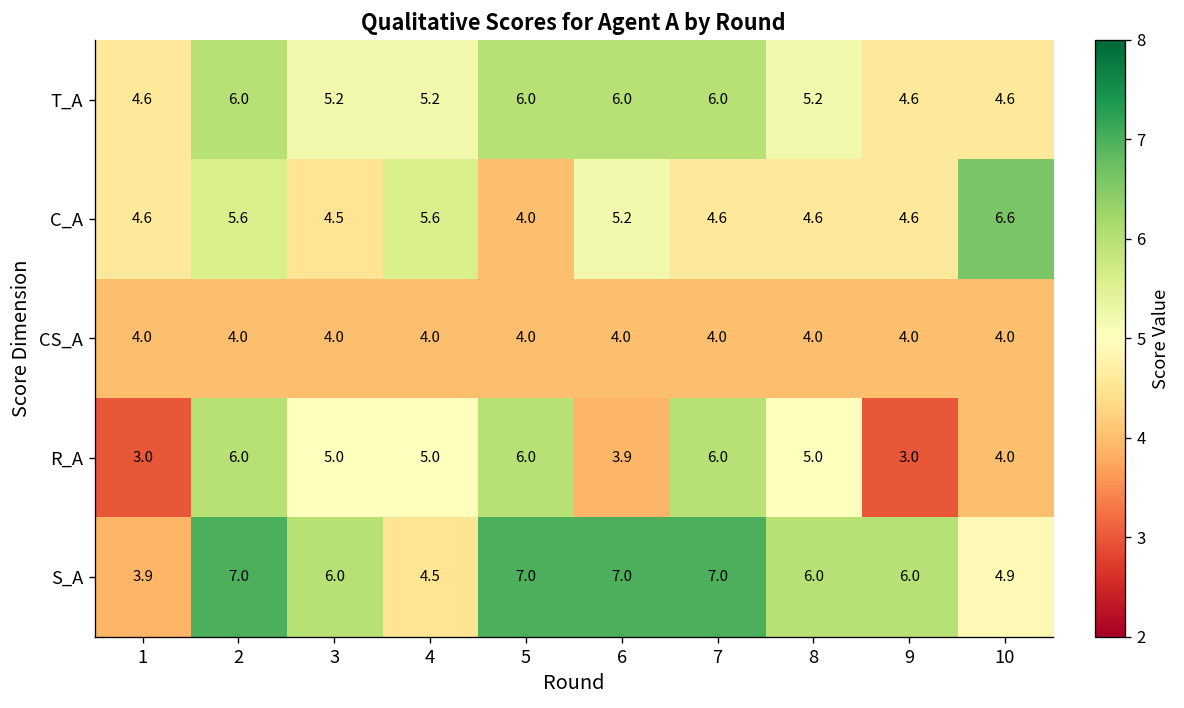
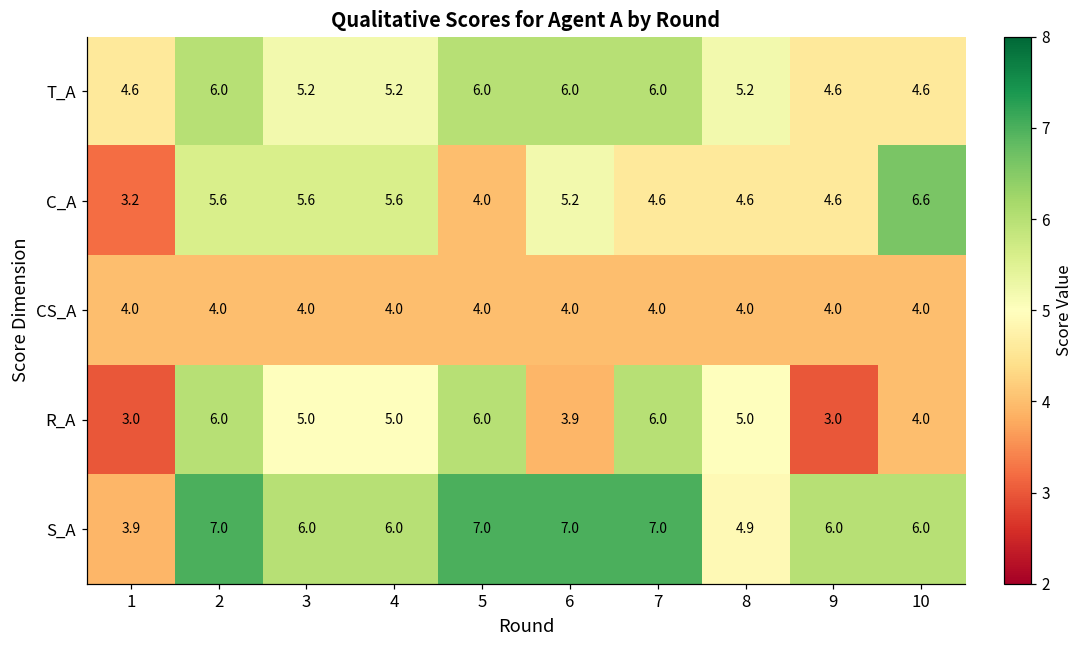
C_A, 1: 4.6 -> 3.2
C_A, 3: 4.5 -> 5.6
S_A, 4: 4.5 -> 6.0
S_A, 8: 6.0 -> 4.9
S_A, 10: 4.9 -> 6.0
